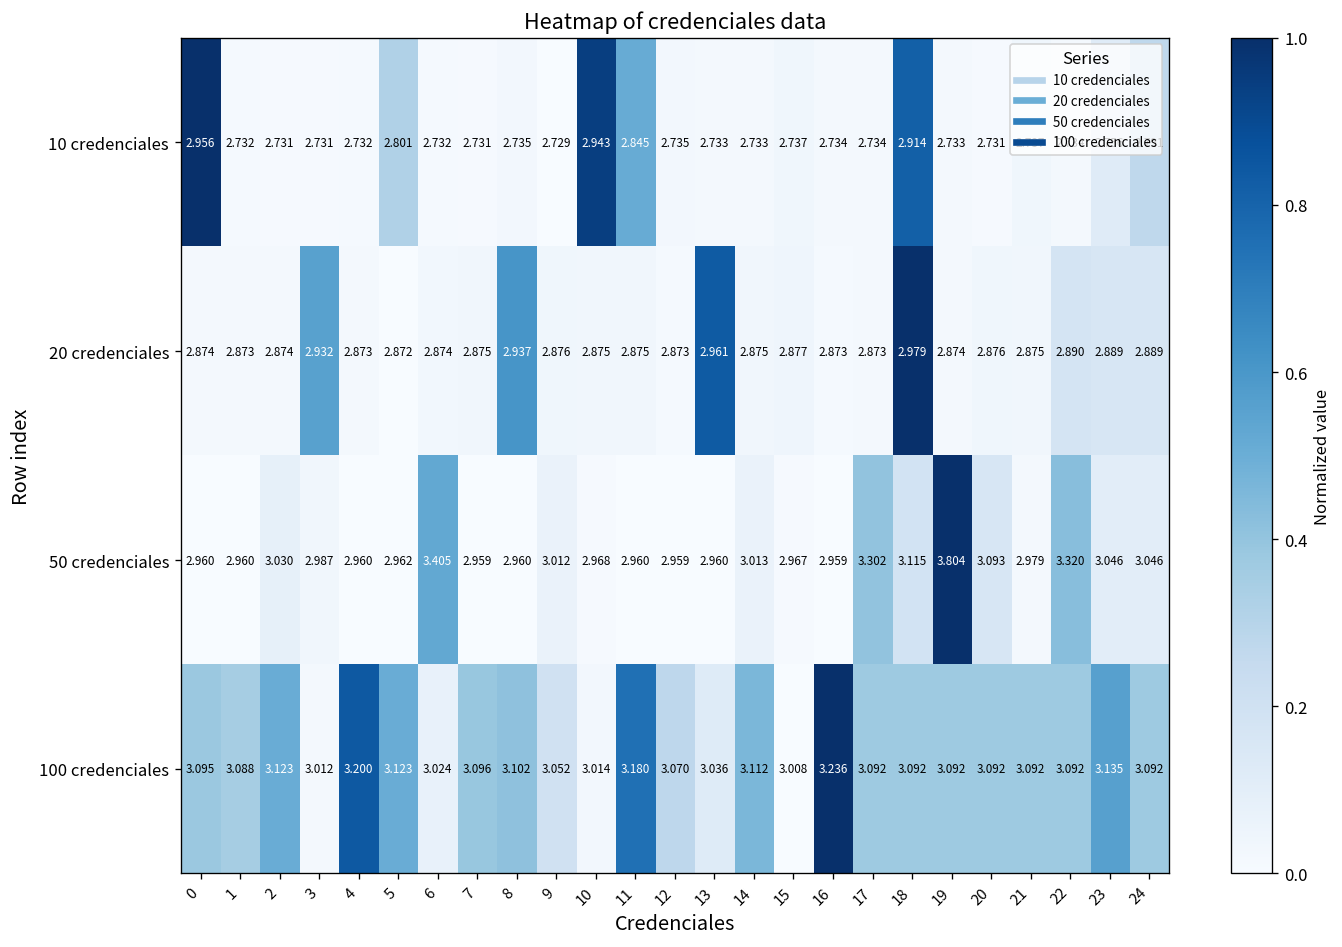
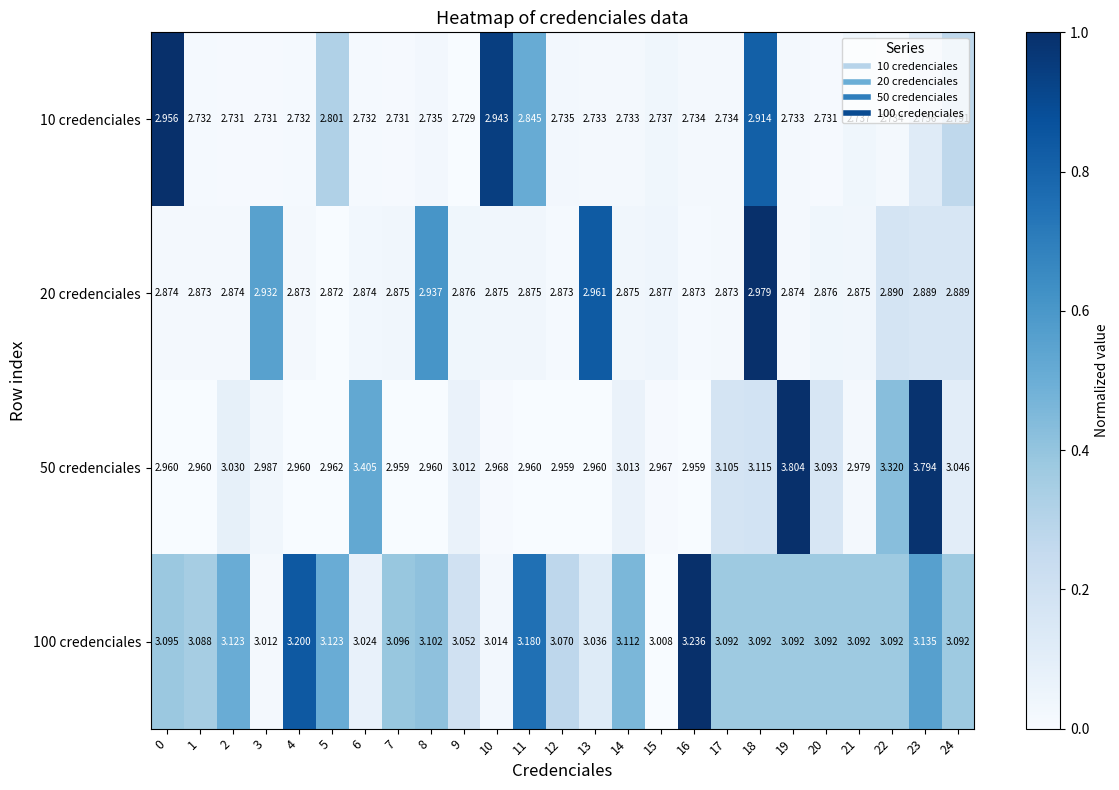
50 credenciales, 17: 3.302 -> 3.105
50 credenciales, 23: 3.046 -> 3.794
